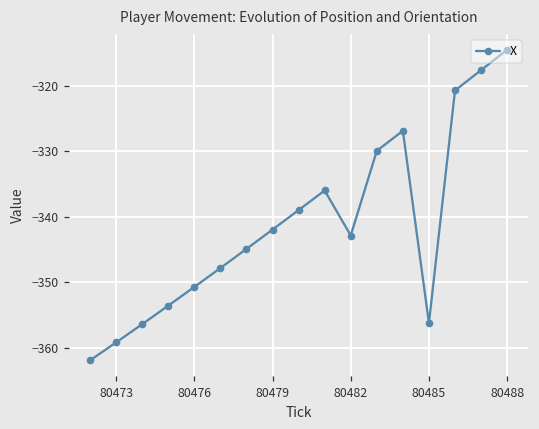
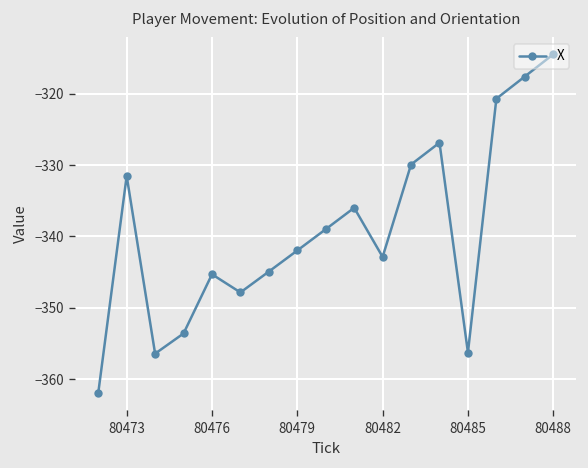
80473: -359 -> -332
80476: -351 -> -345
